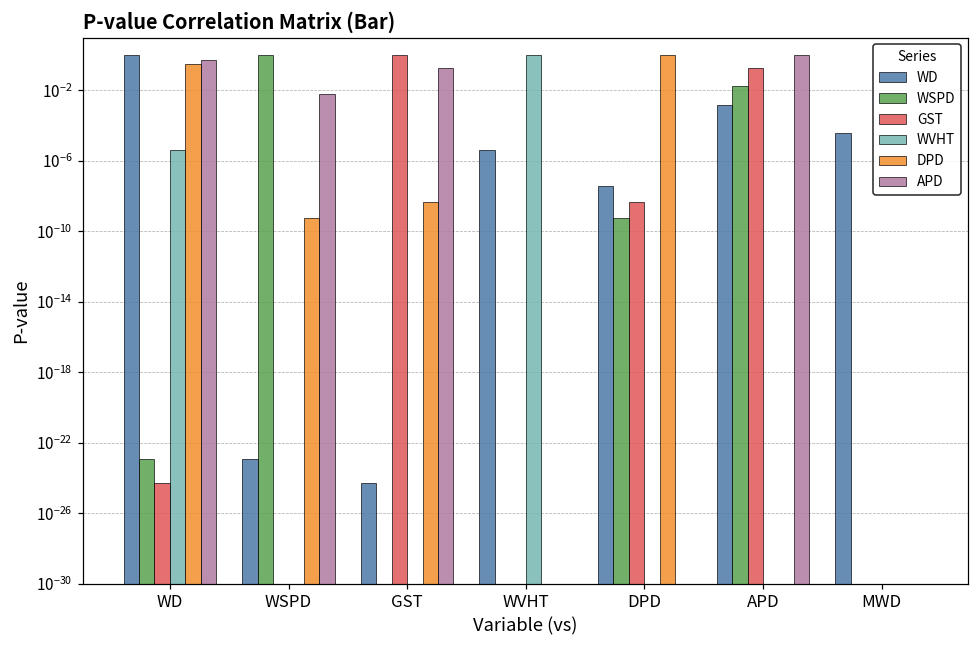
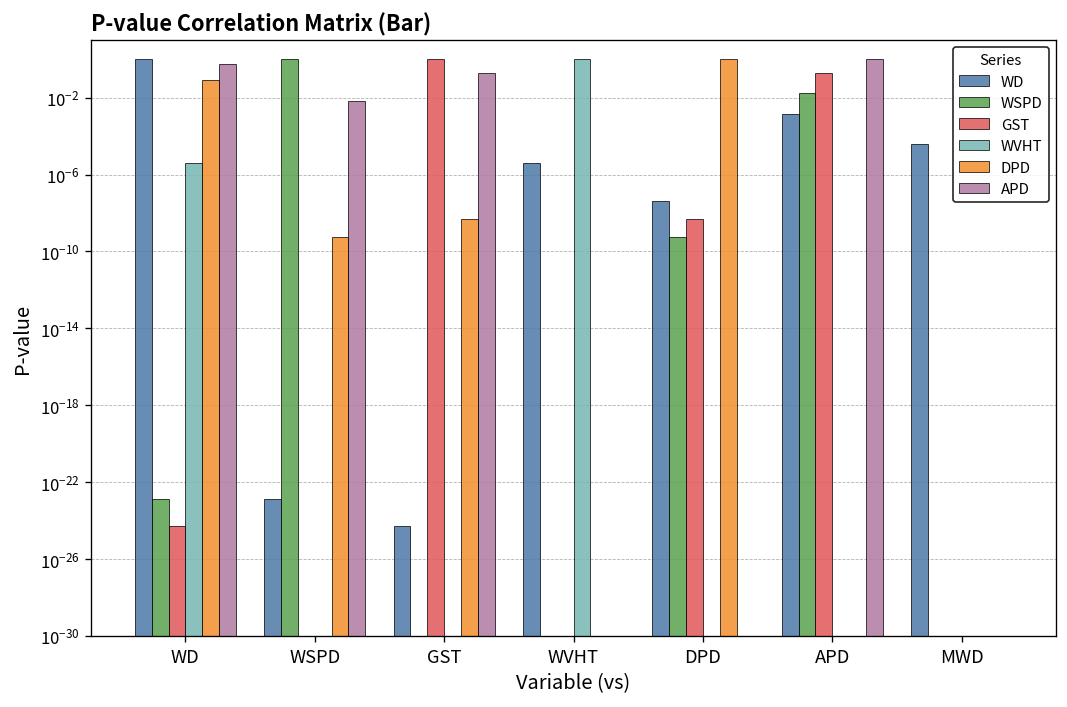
DPD, WD: 0.3 -> 0.1
